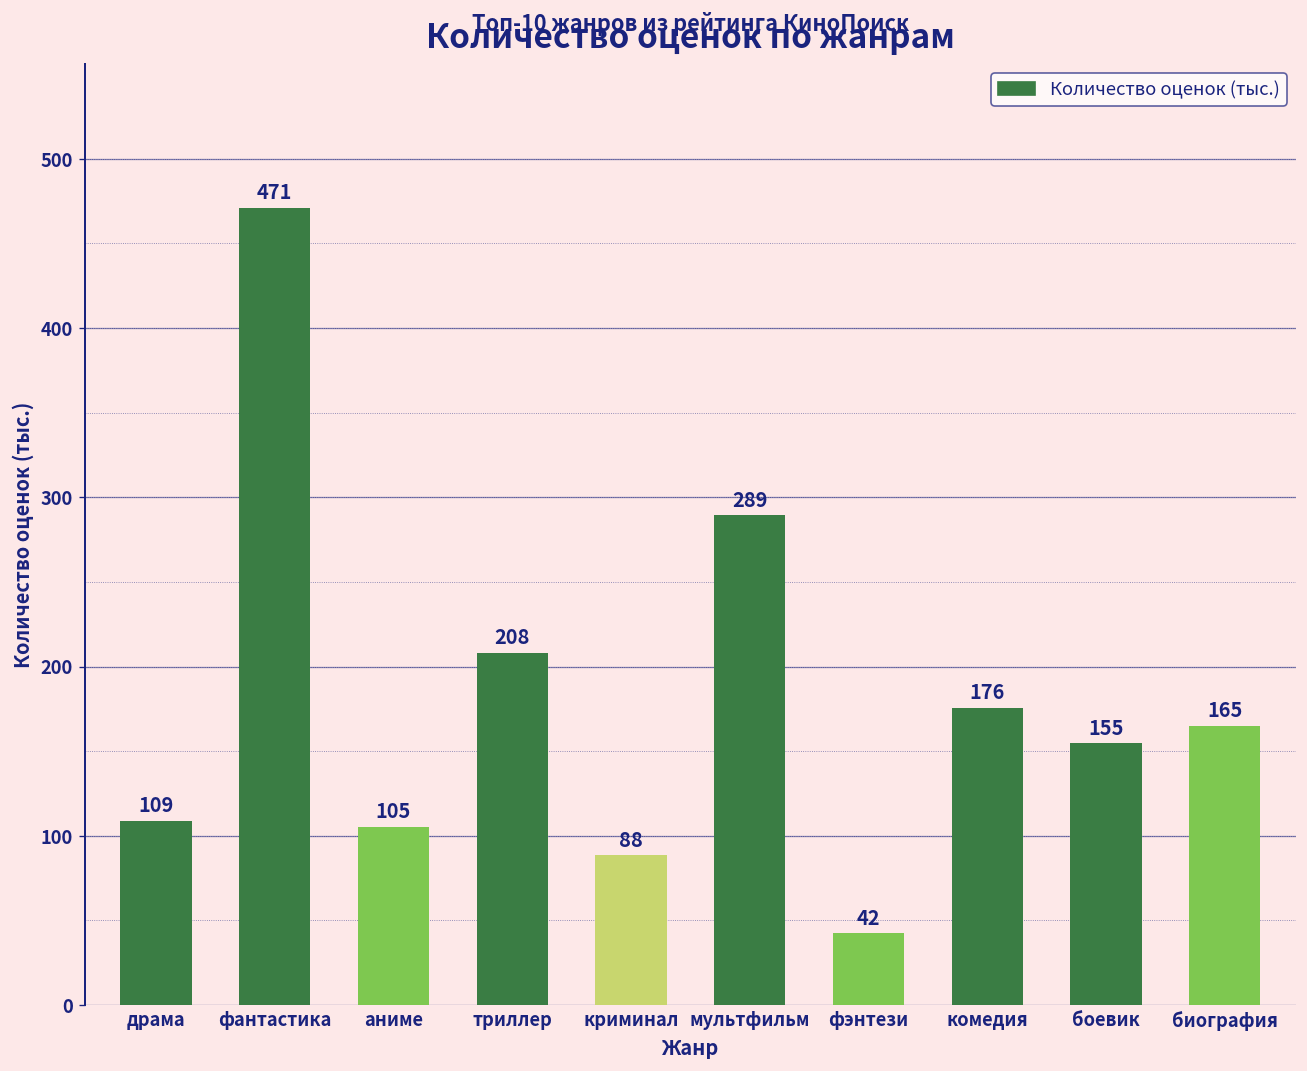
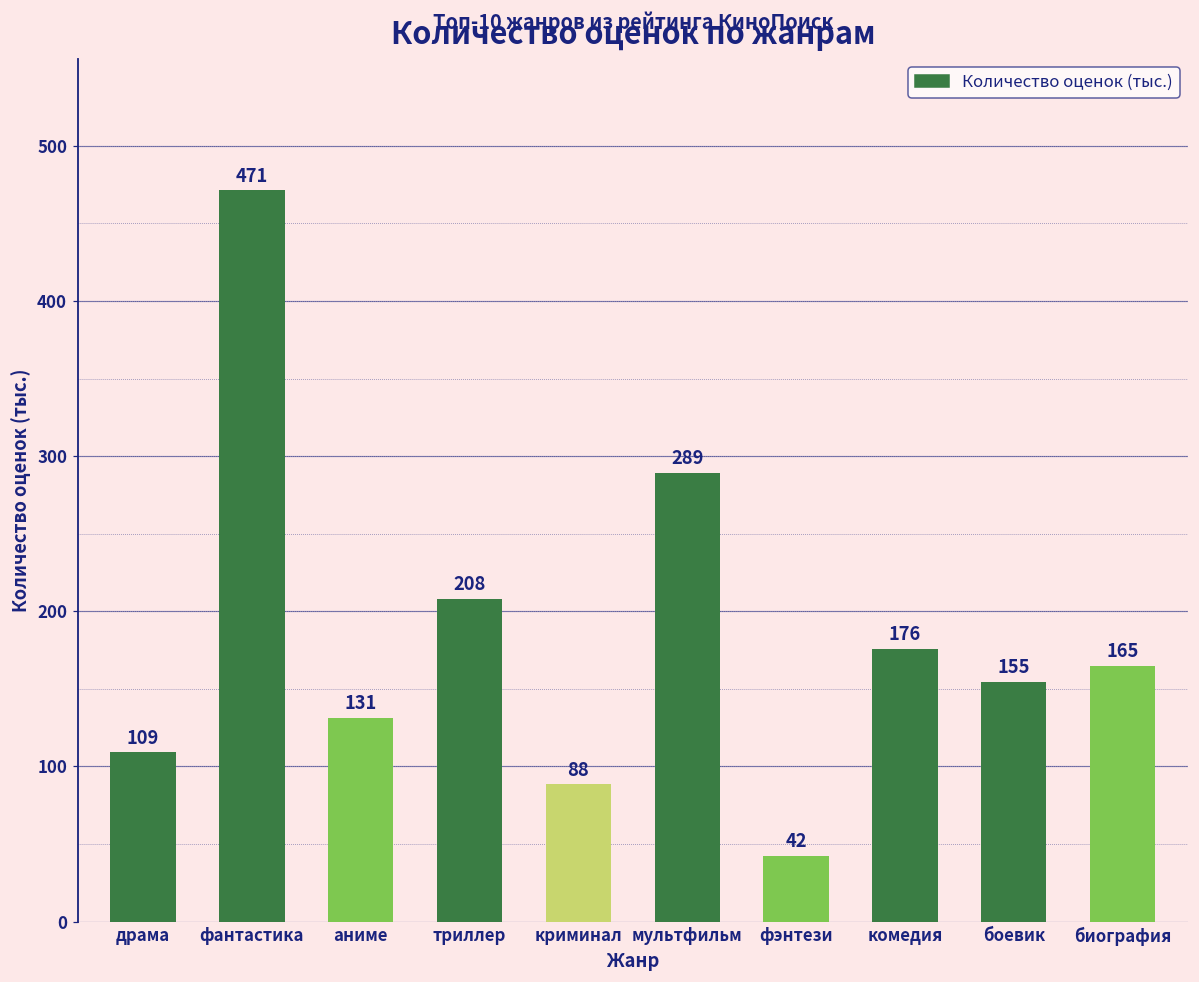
аниме: 105 -> 131
